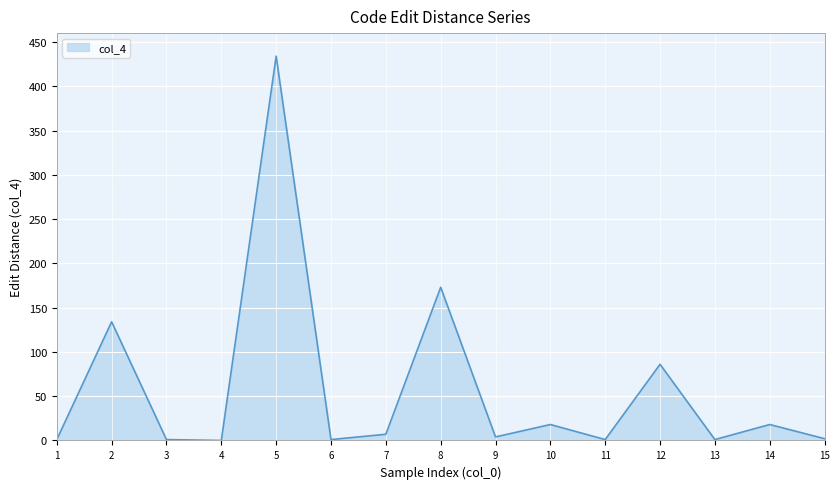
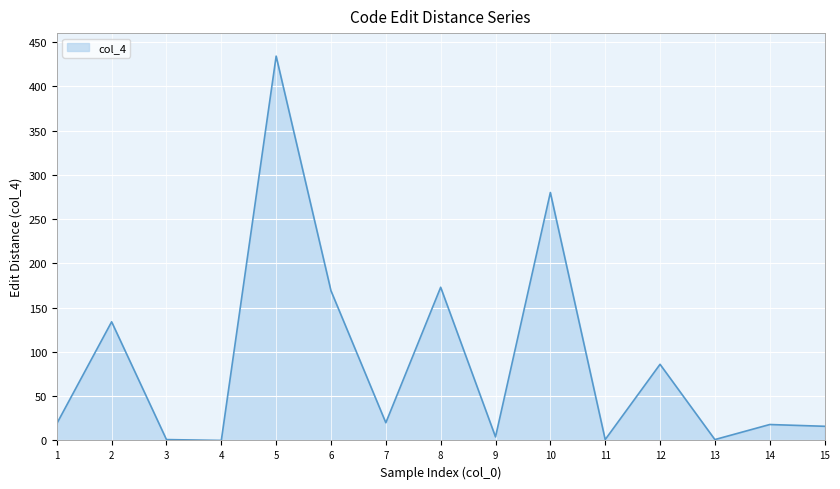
1: 0 -> 20
6: 0 -> 170
7: 10 -> 20
10: 20 -> 280
15: 0 -> 20
